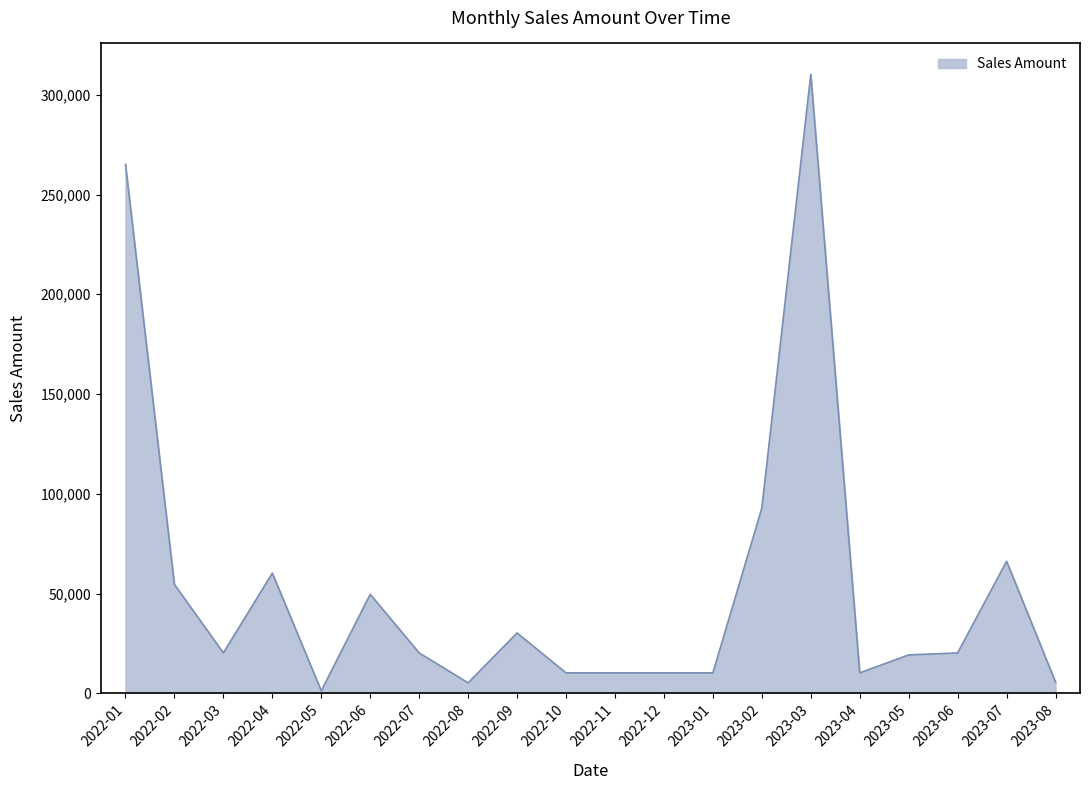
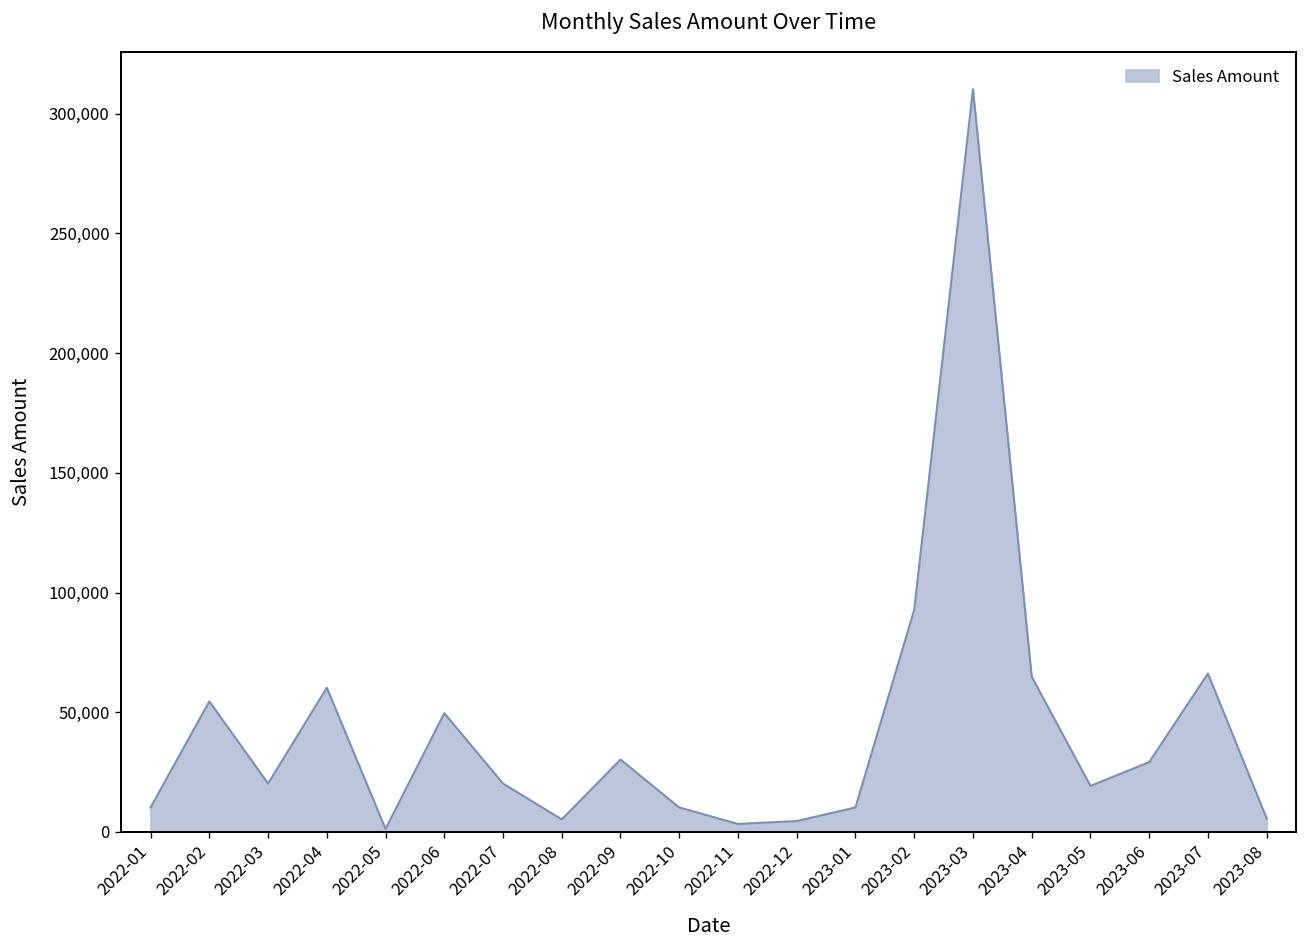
2022-01: 265,000 -> 10,000
2022-11: 10,000 -> 3,000
2022-12: 10,000 -> 5,000
2023-04: 10,000 -> 65,000
2023-06: 20,000 -> 29,000
